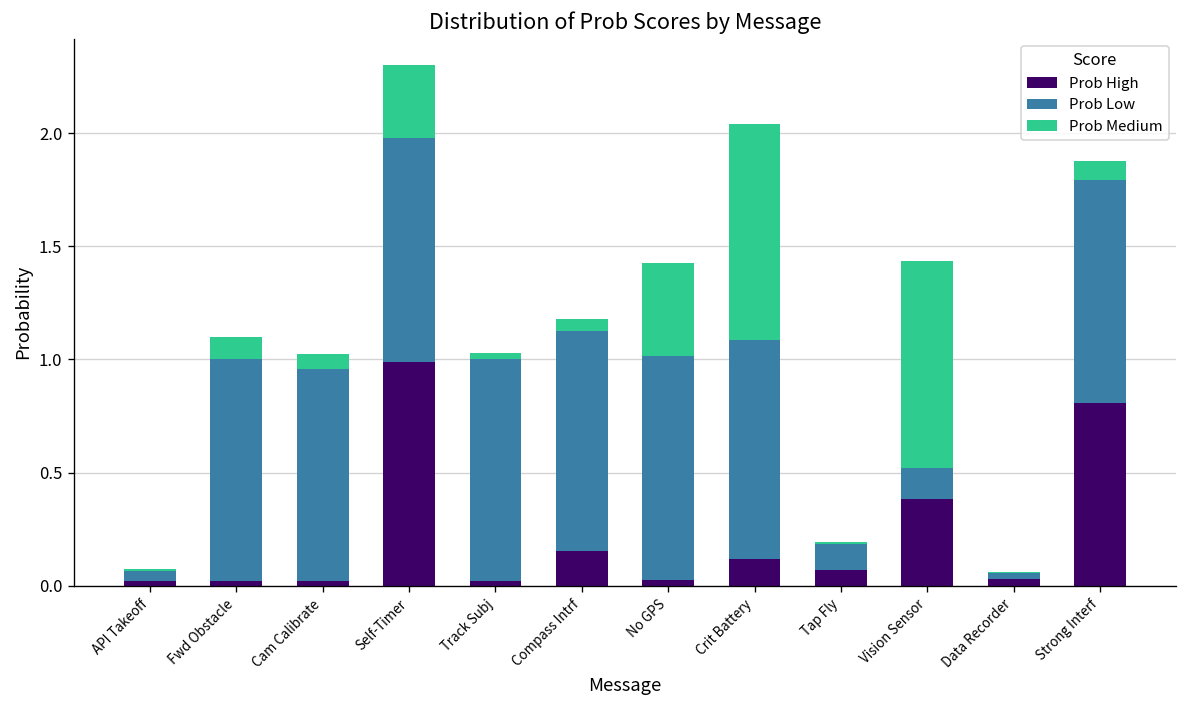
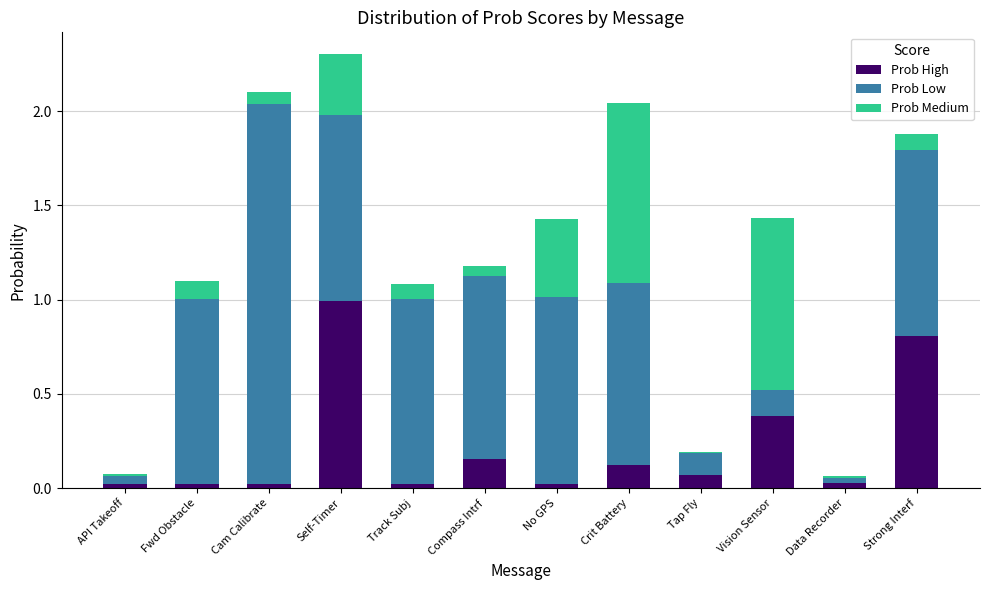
Prob Low, Cam Calibrate: 0.94 -> 2.01
Prob Medium, Track Subj: 0.03 -> 0.08
